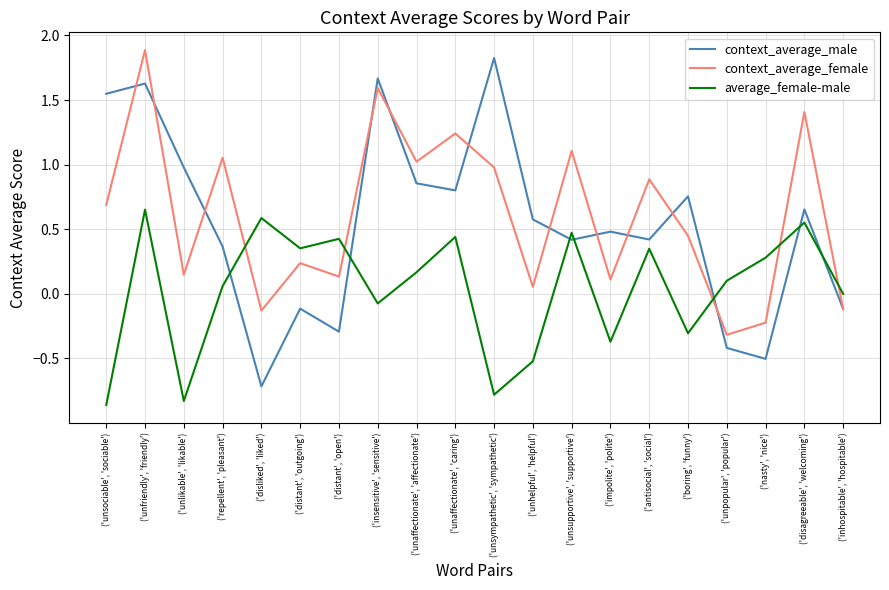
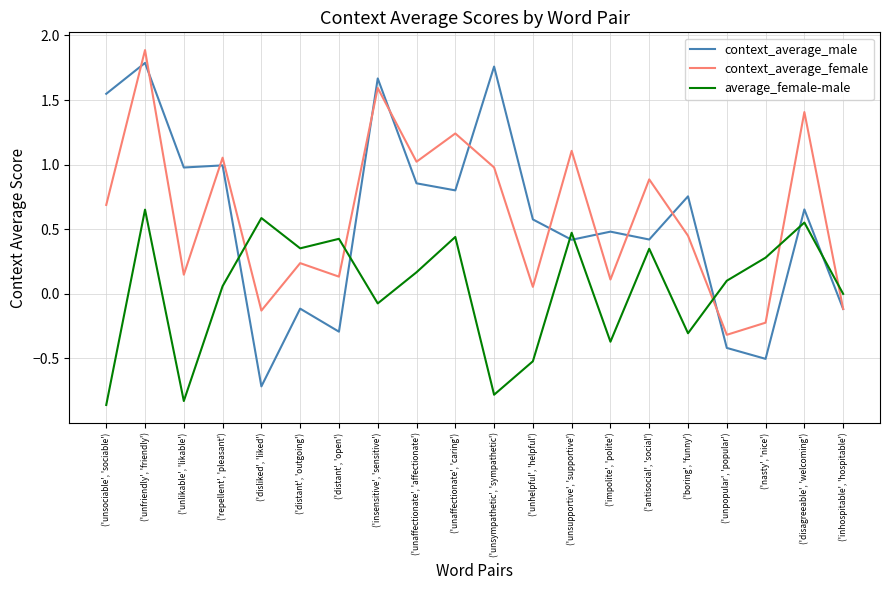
context_average_male, ('unfriendly', 'friendly'): 1.63 -> 1.79
context_average_male, ('repellent', 'pleasant'): 0.37 -> 0.99
context_average_male, ('unsympathetic', 'sympathetic'): 1.83 -> 1.76
